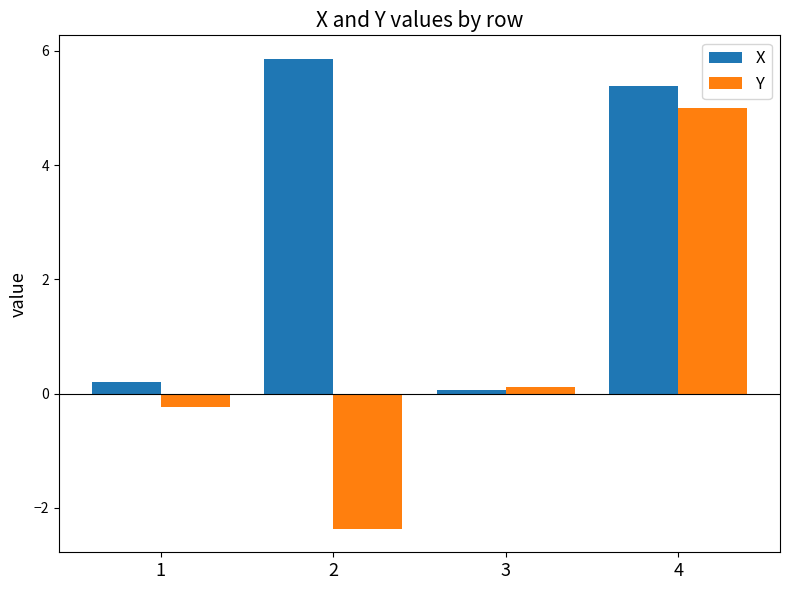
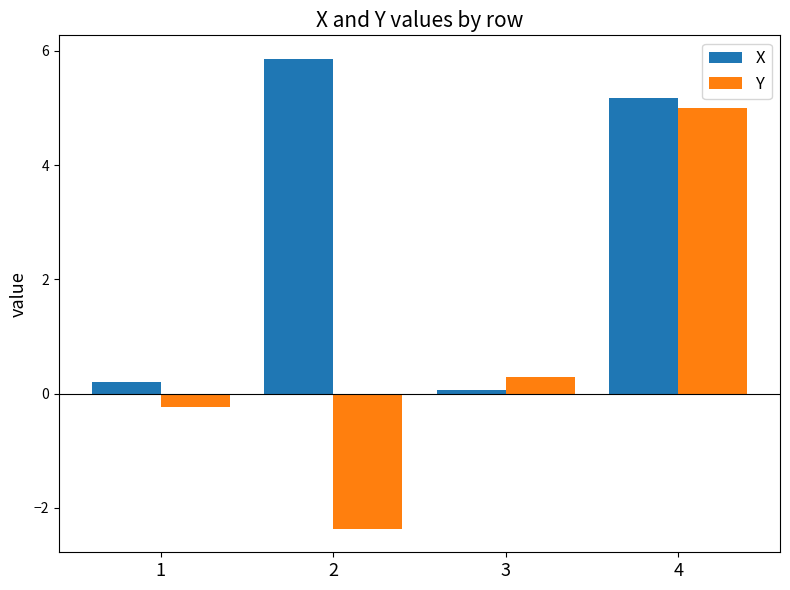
Y, 3: 0.1 -> 0.3
X, 4: 5.4 -> 5.2
